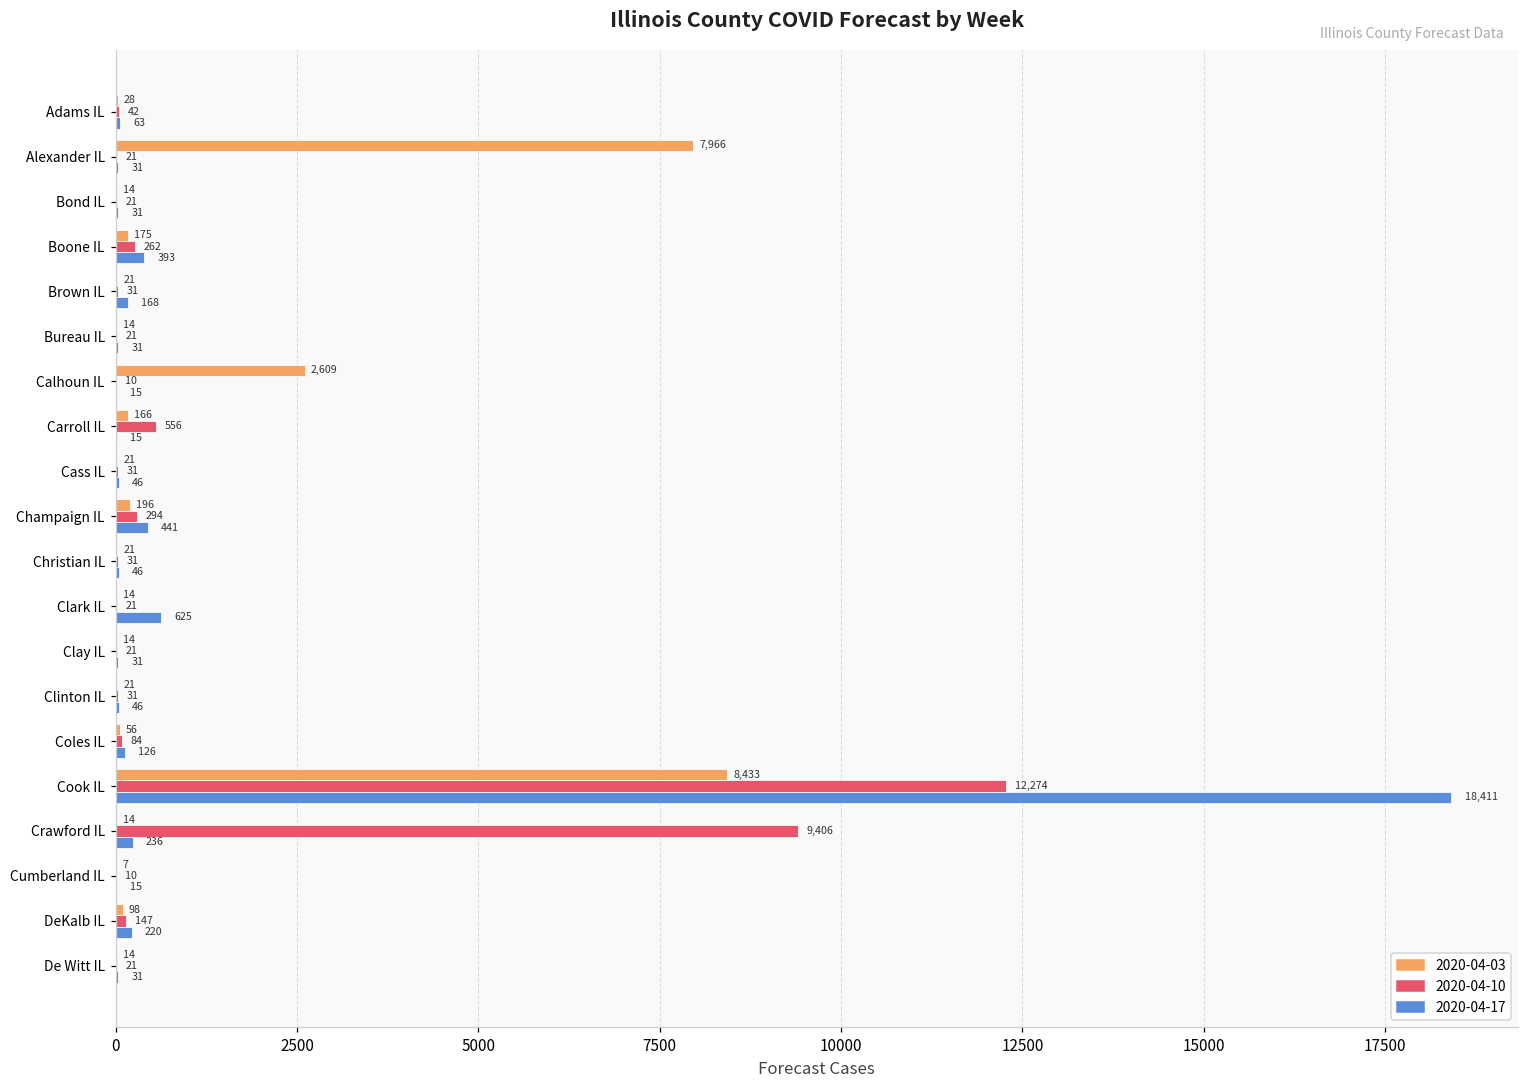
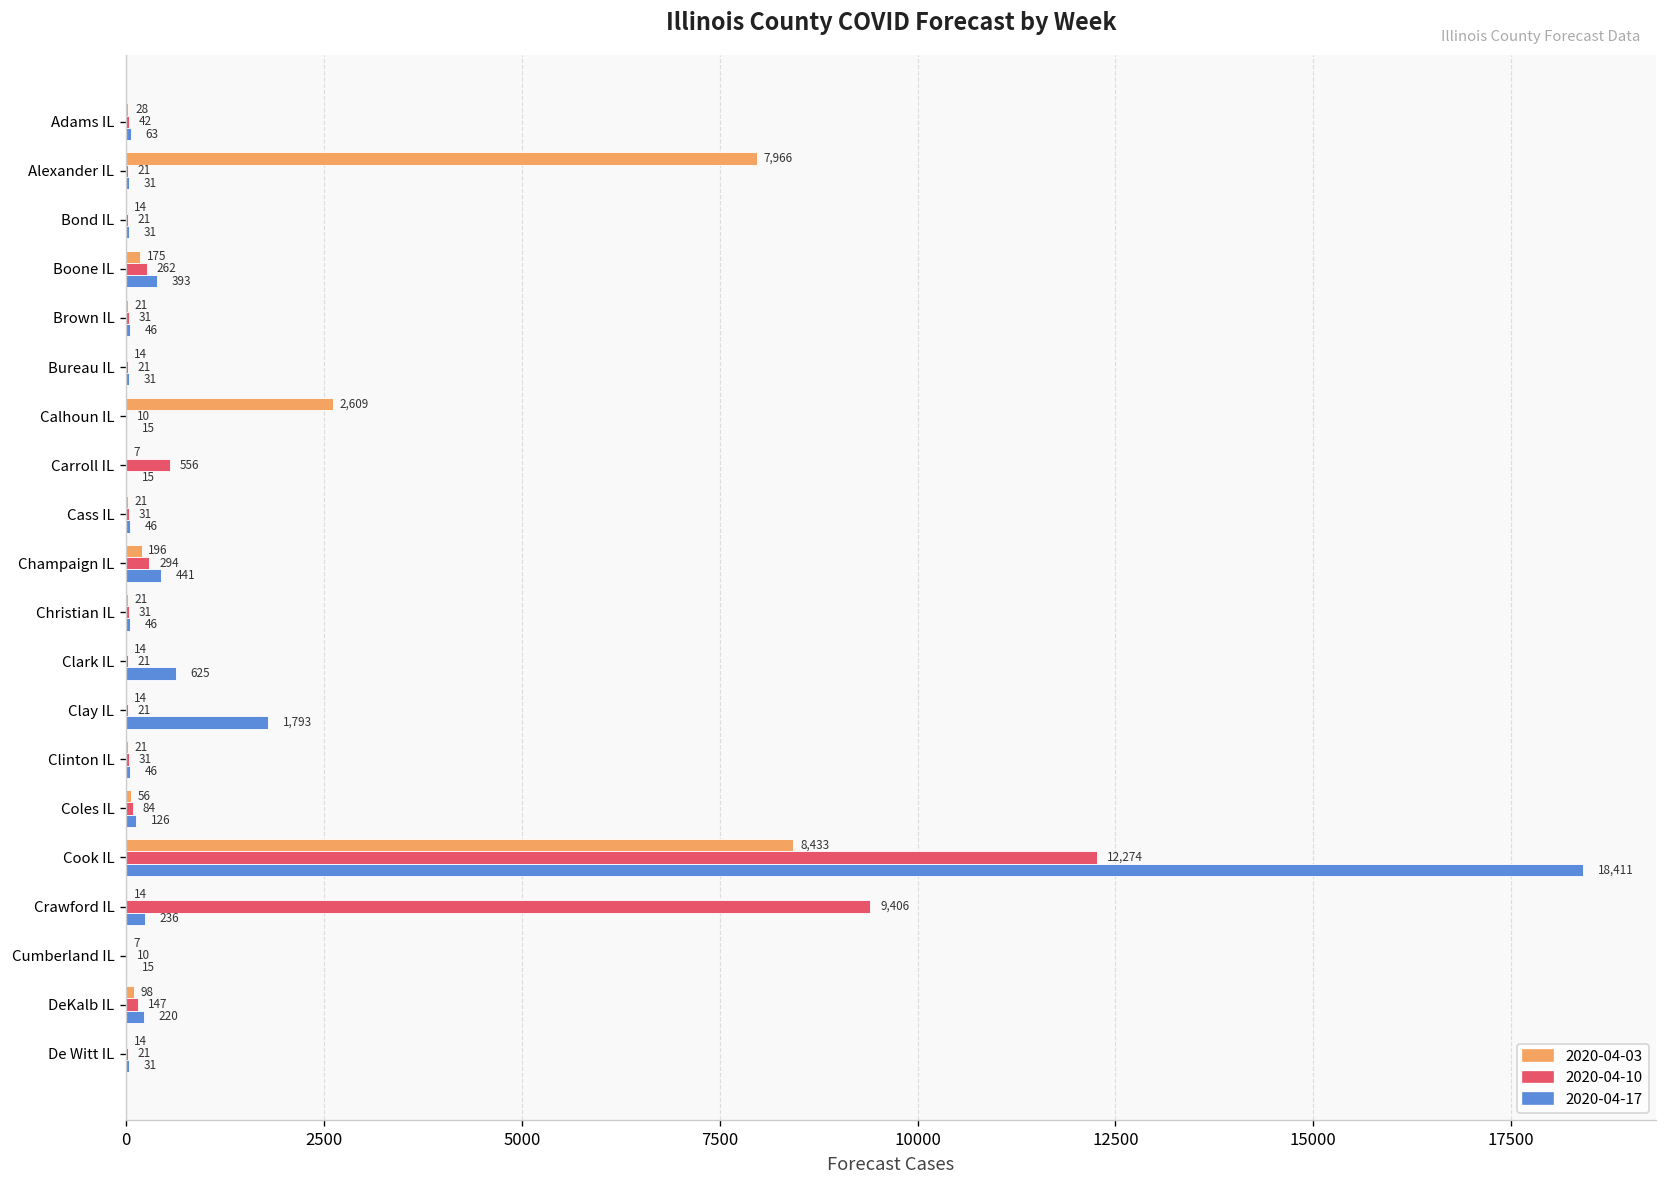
2020-04-17, Brown IL: 168 -> 46
2020-04-03, Carroll IL: 166 -> 7
2020-04-17, Clay IL: 31 -> 1,793
